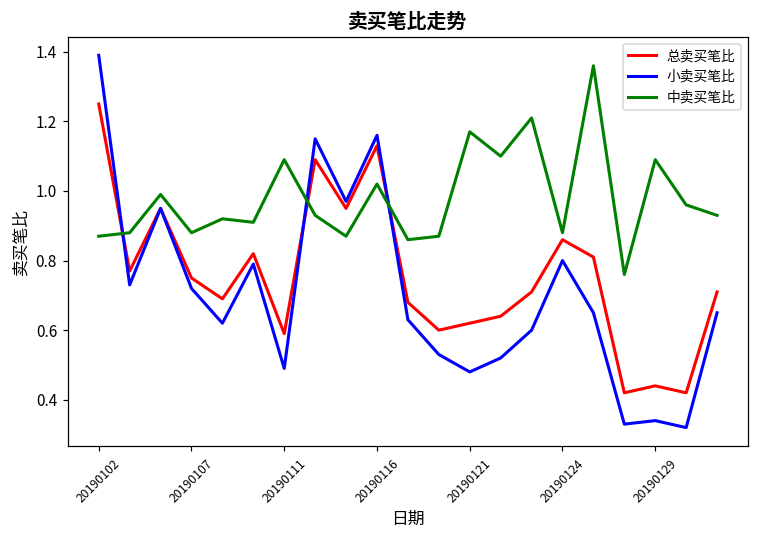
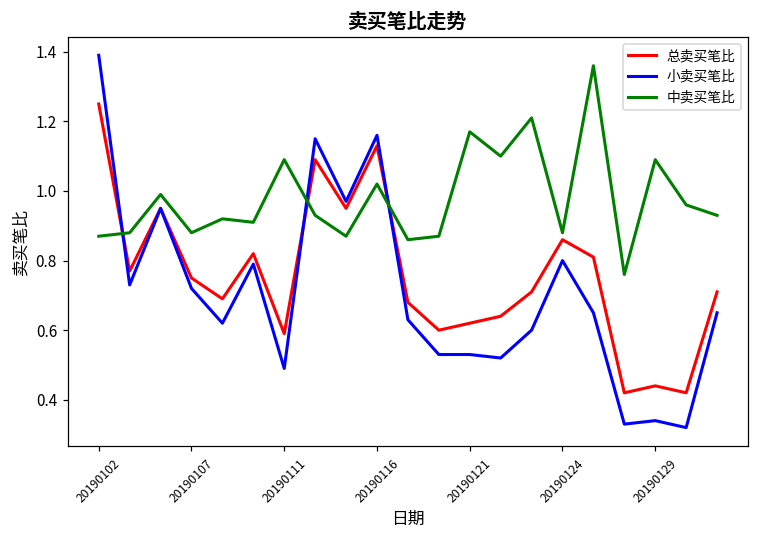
小卖买笔比, 20190121: 0.48 -> 0.53
